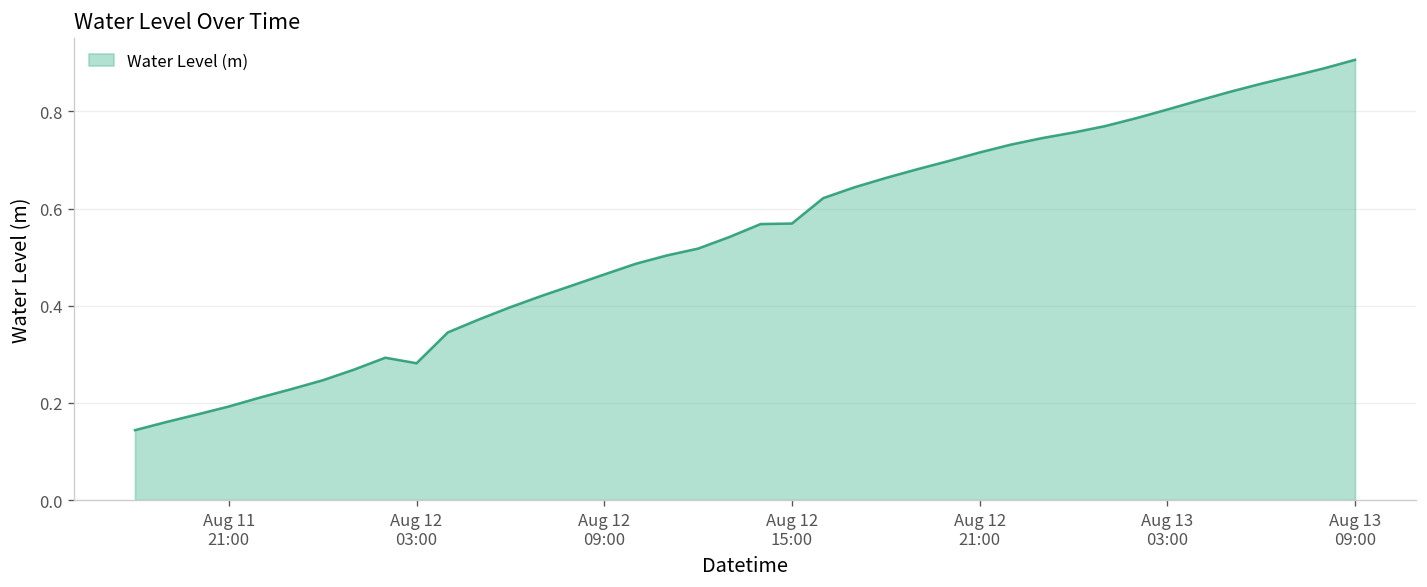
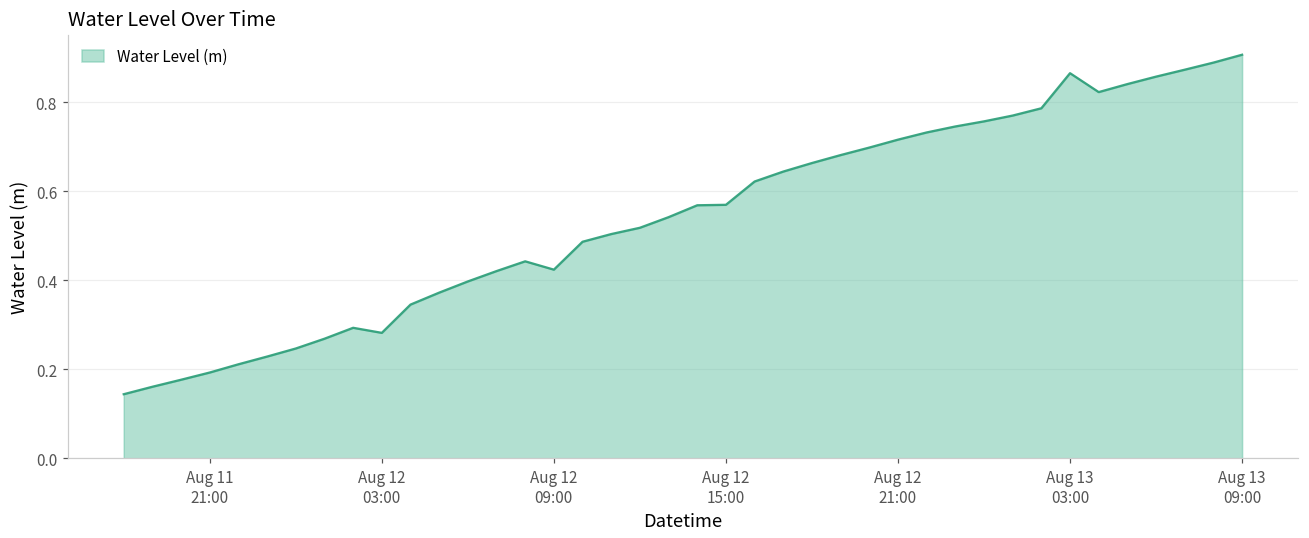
Aug 12 09:00: 0.46 -> 0.42
Aug 13 03:00: 0.80 -> 0.86
